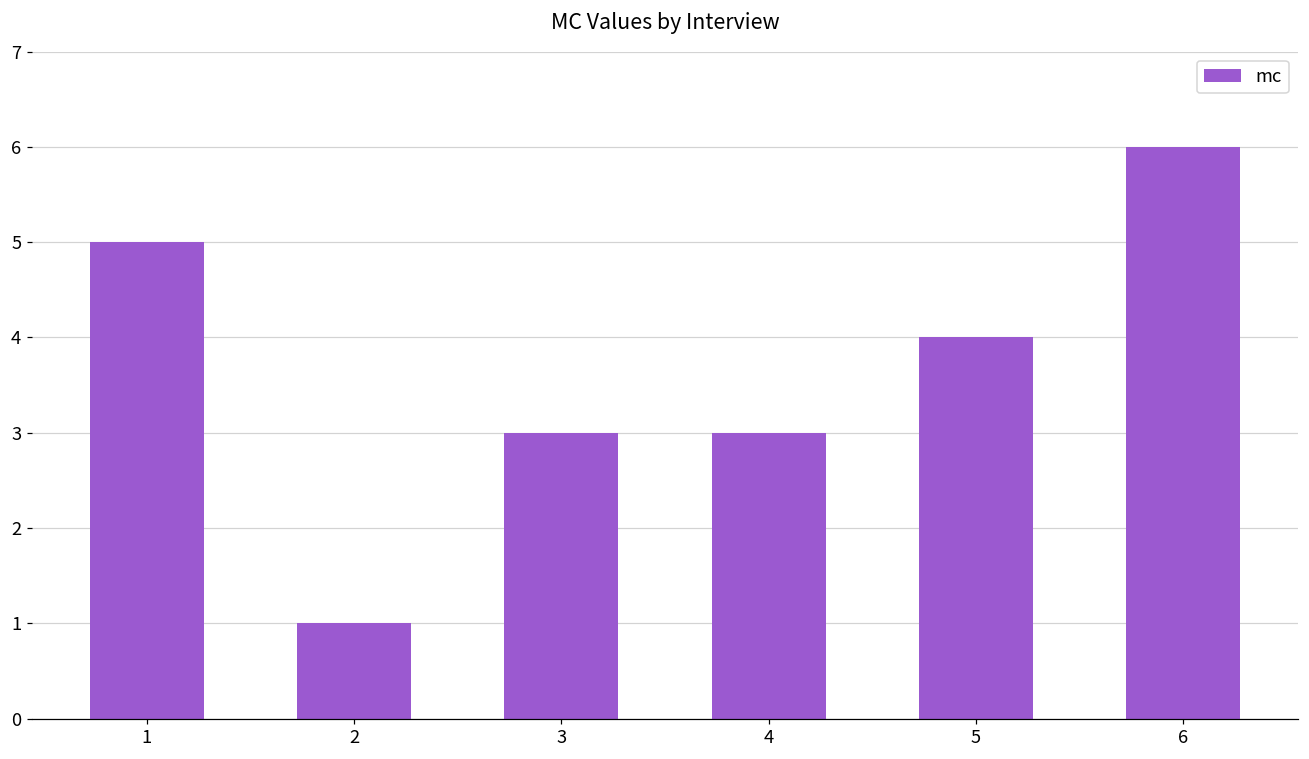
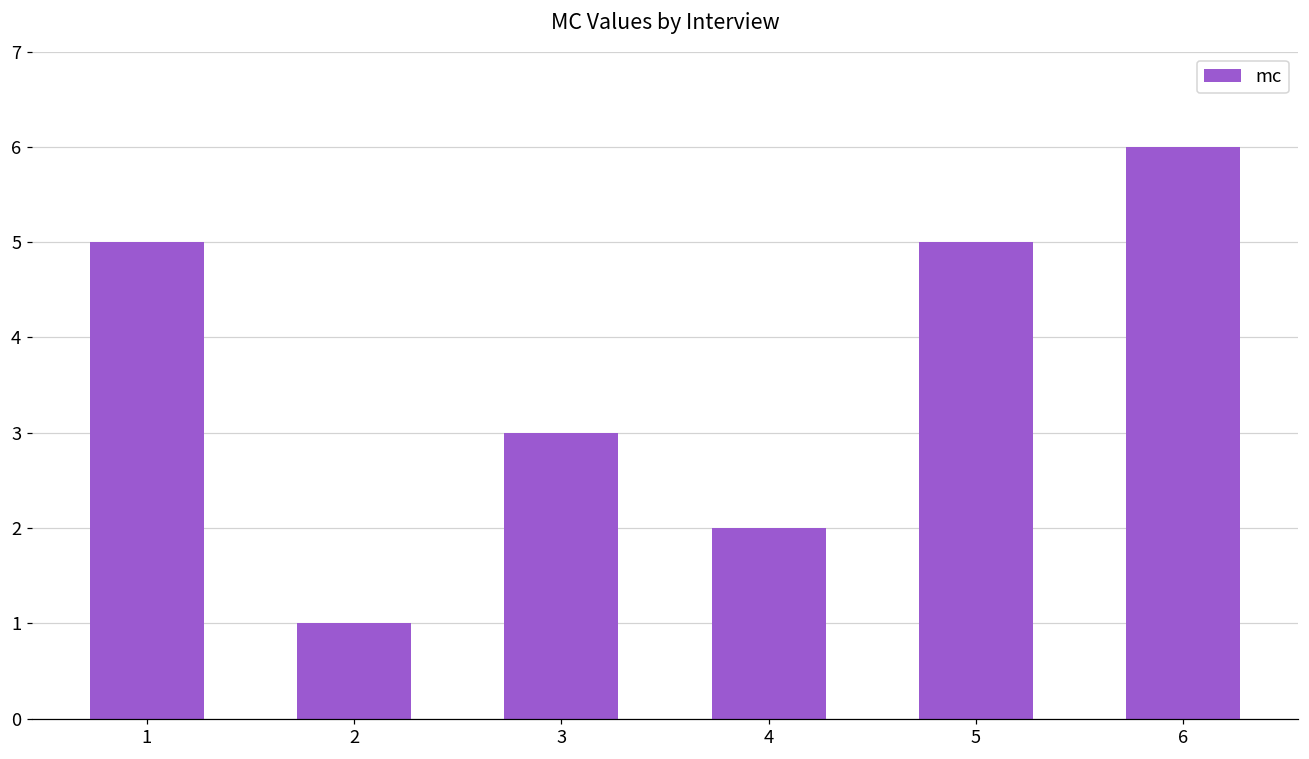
4: 3 -> 2
5: 4 -> 5
